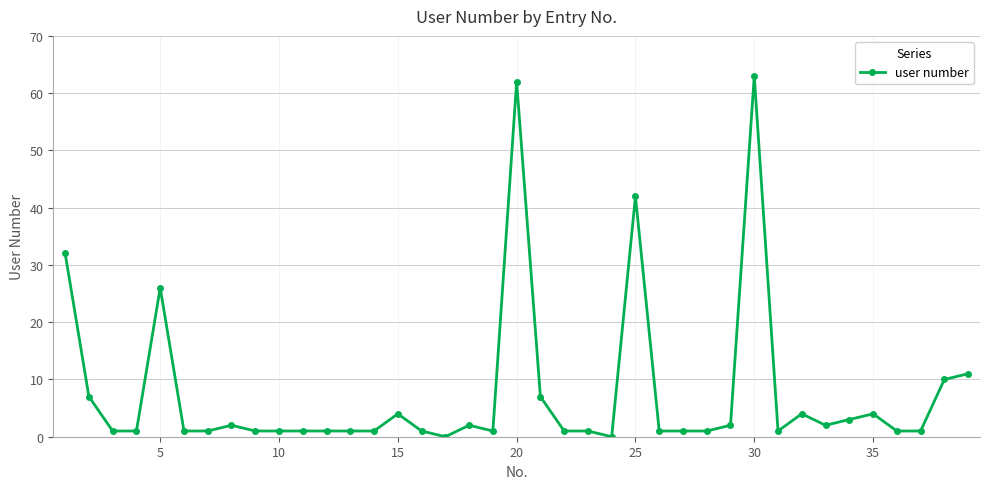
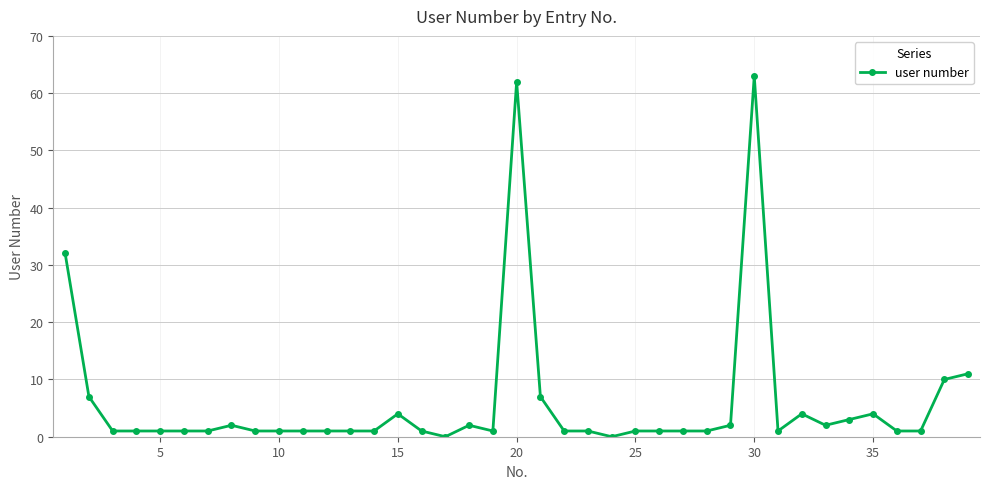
5: 26 -> 1
25: 42 -> 1
